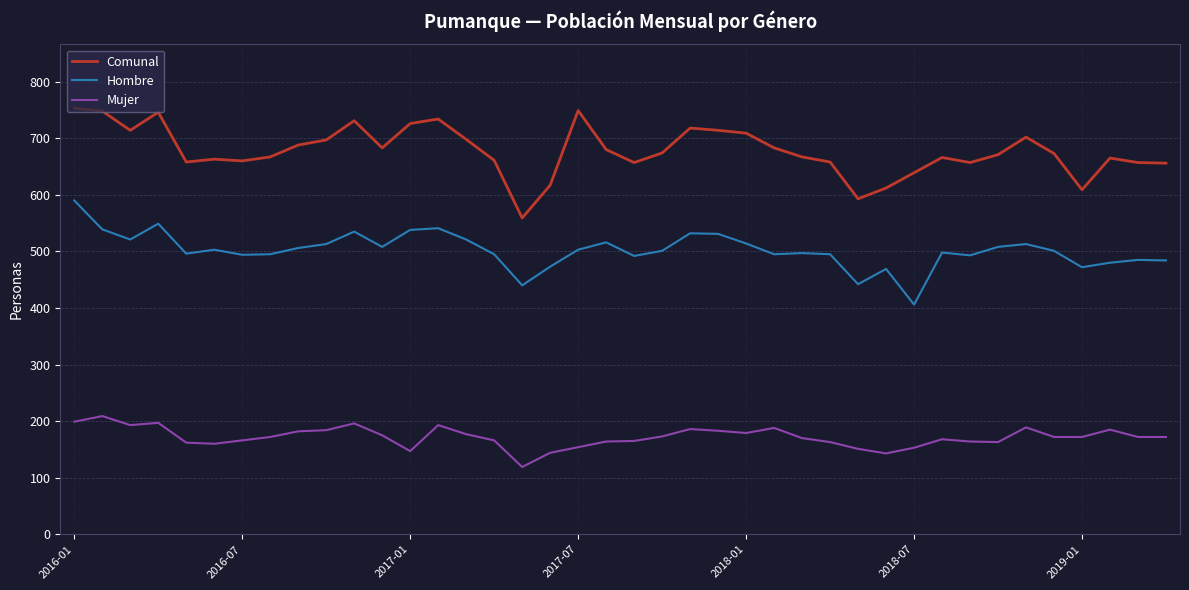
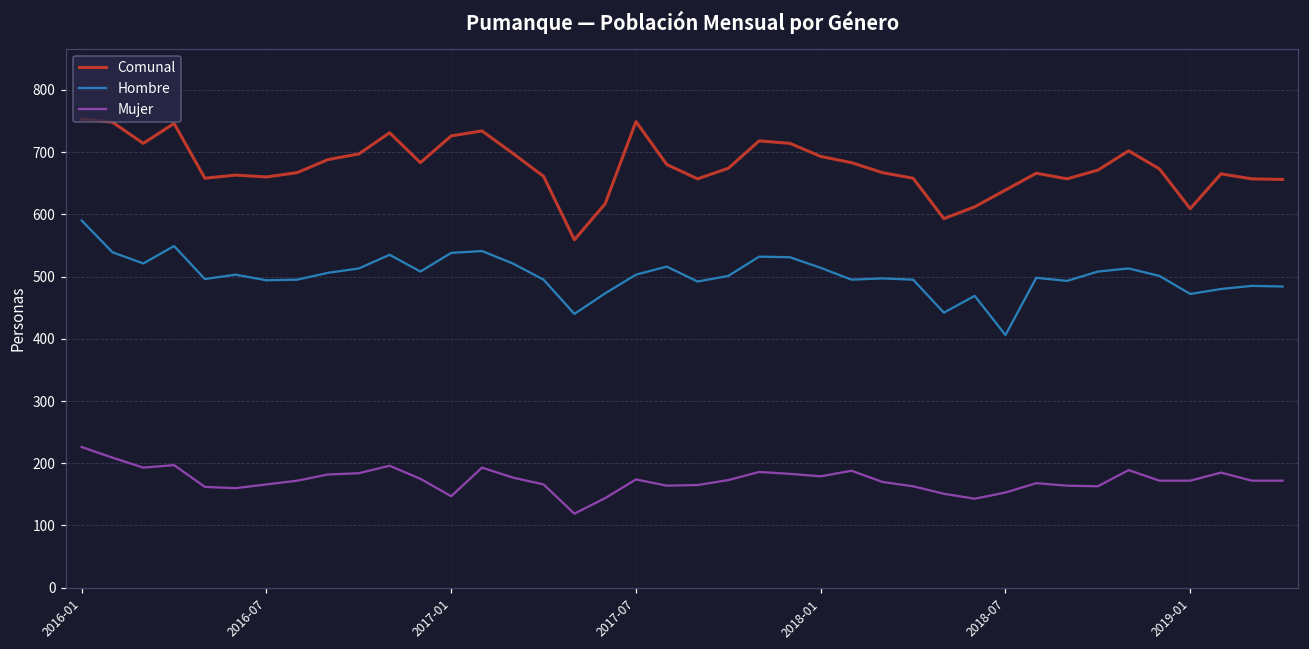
Mujer, 2016-01: 200 -> 230
Mujer, 2017-07: 150 -> 170
Comunal, 2018-01: 710 -> 690
